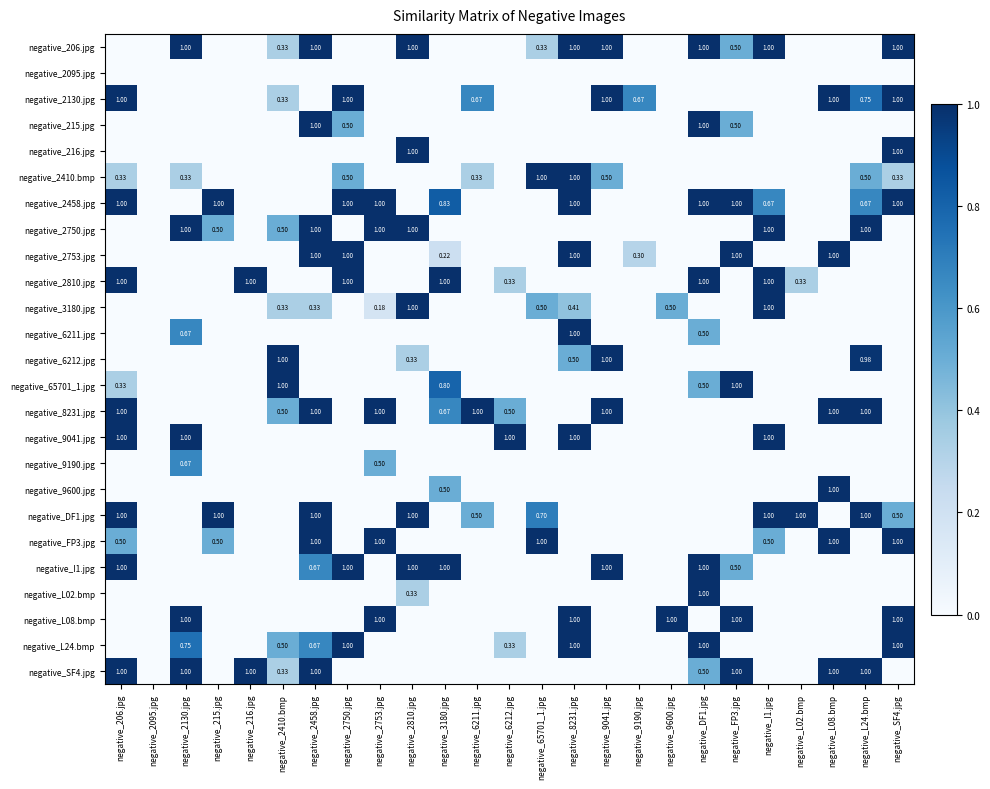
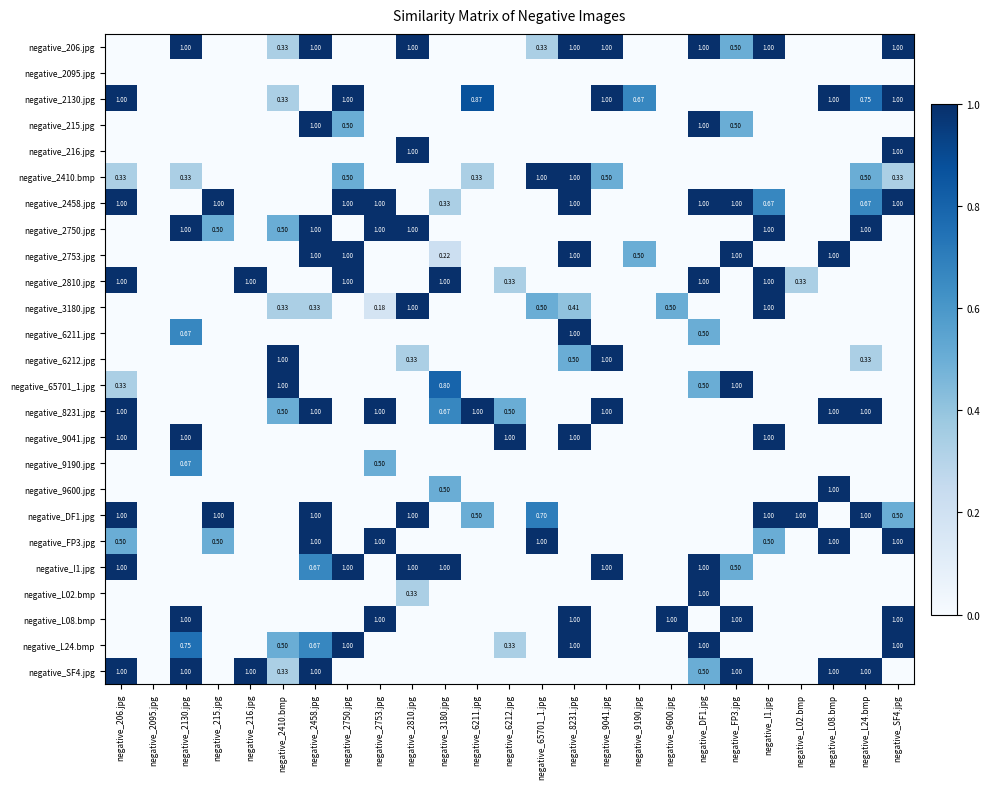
negative_2130.jpg, negative_6211.jpg: 0.67 -> 0.87
negative_2458.jpg, negative_3180.jpg: 0.83 -> 0.33
negative_2753.jpg, negative_9190.jpg: 0.30 -> 0.50
negative_6212.jpg, negative_L24.bmp: 0.98 -> 0.33
